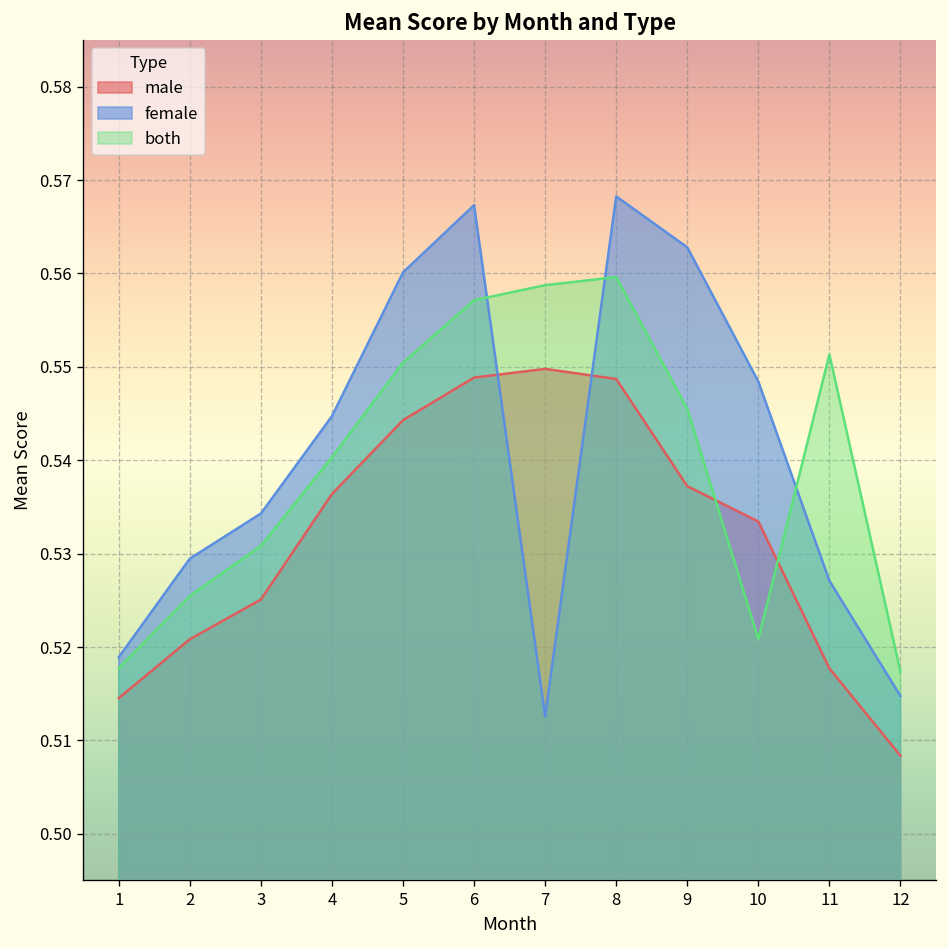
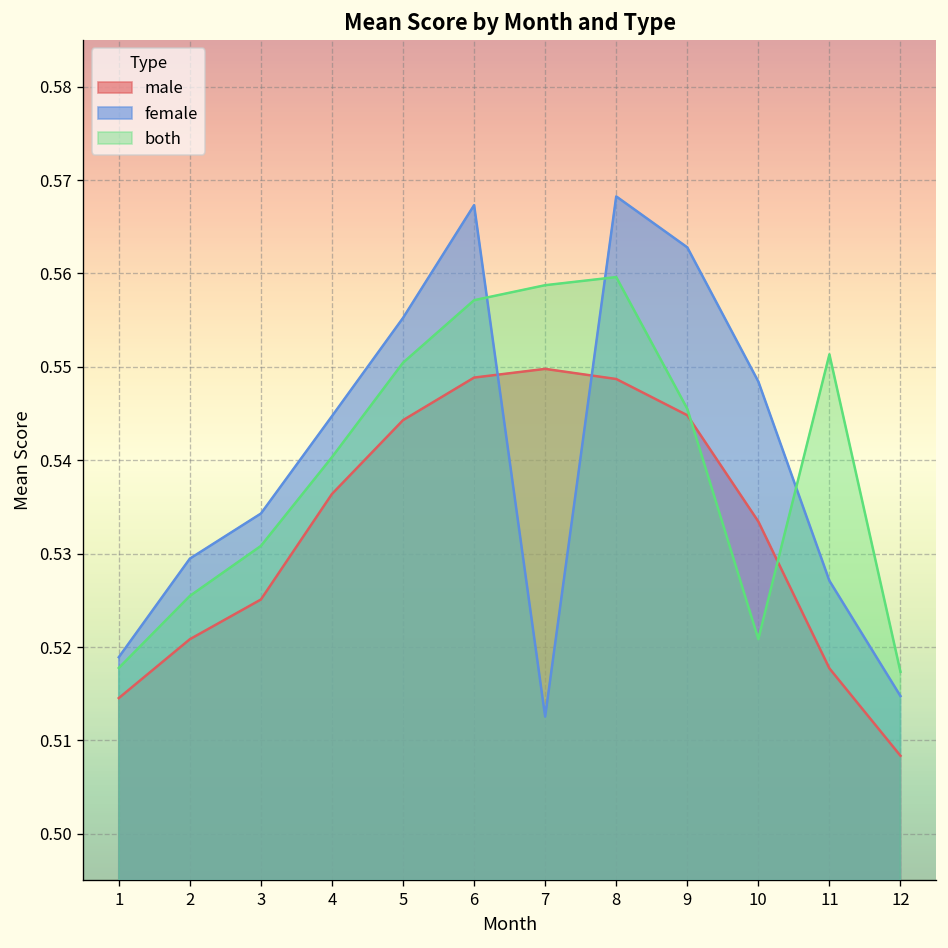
female, 5: 0.560 -> 0.555
male, 9: 0.537 -> 0.545
